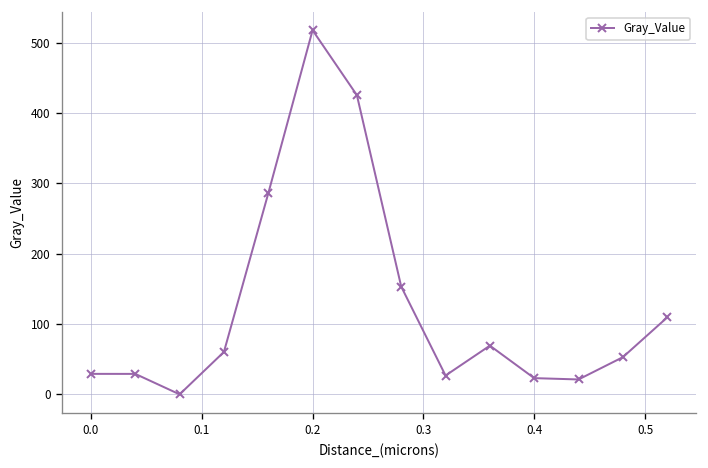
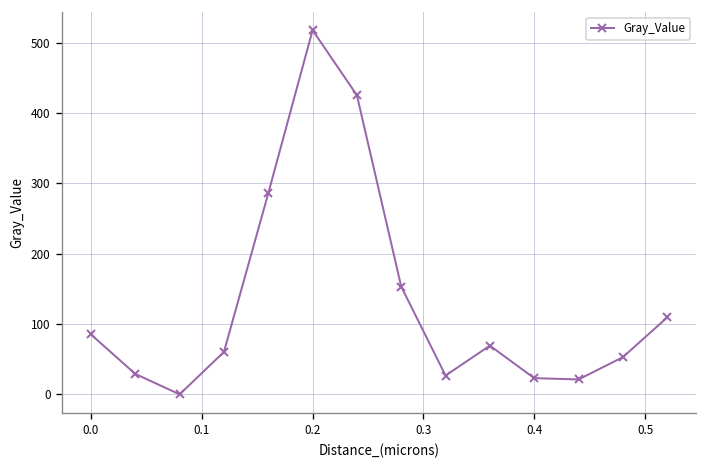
0.0: 30 -> 90
